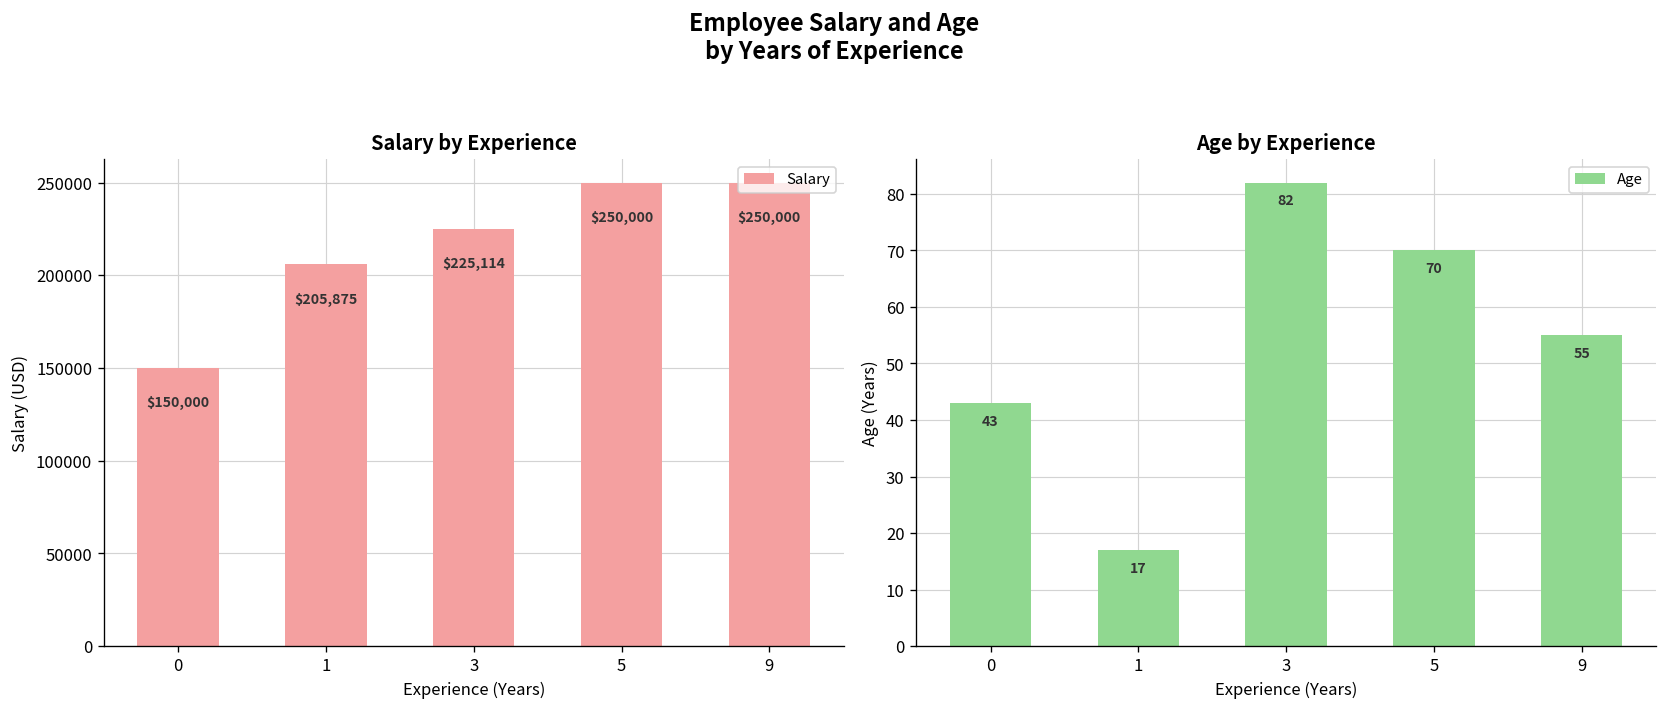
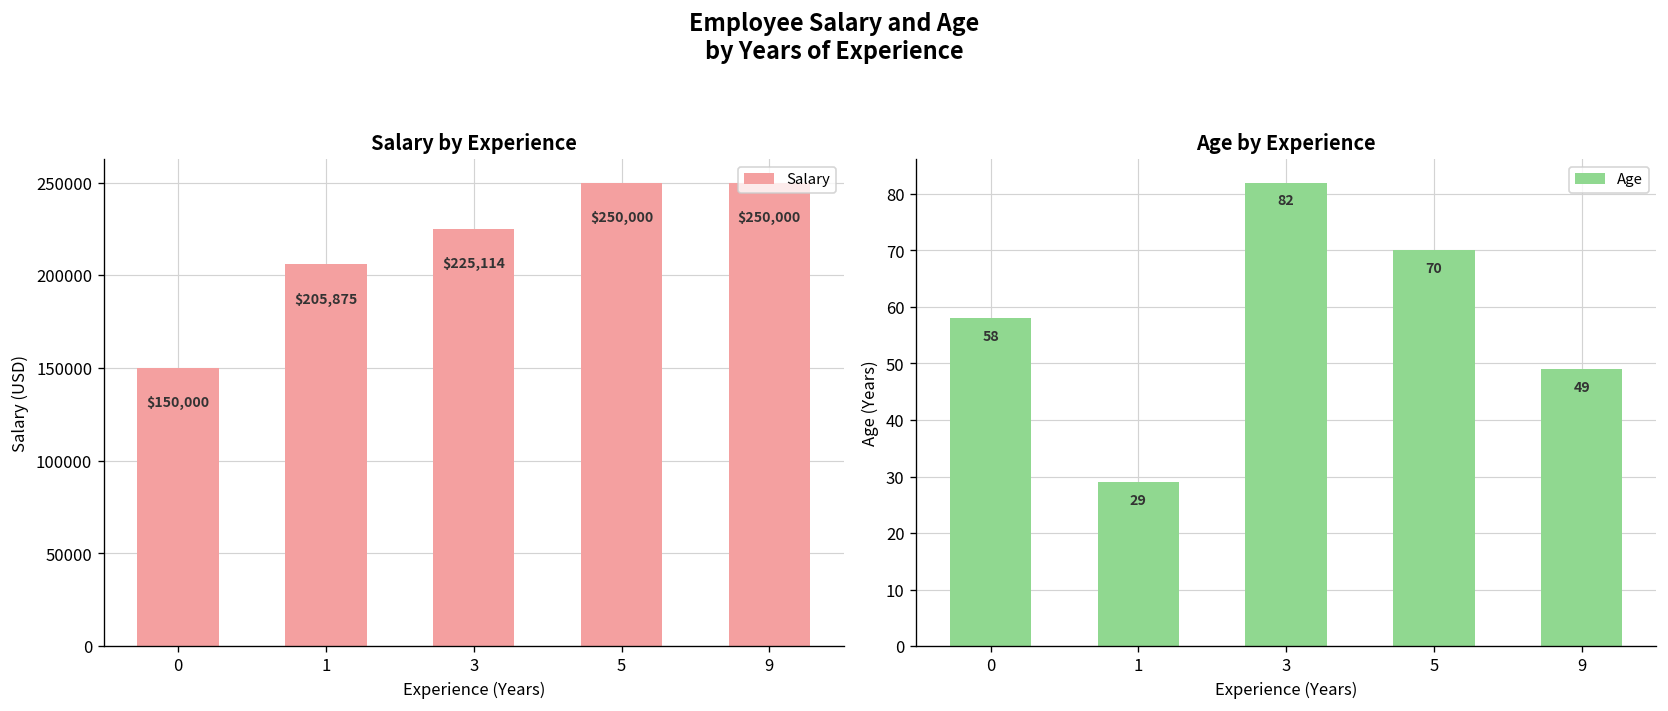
Age by Experience, 0: 43 -> 58
Age by Experience, 1: 17 -> 29
Age by Experience, 9: 55 -> 49
